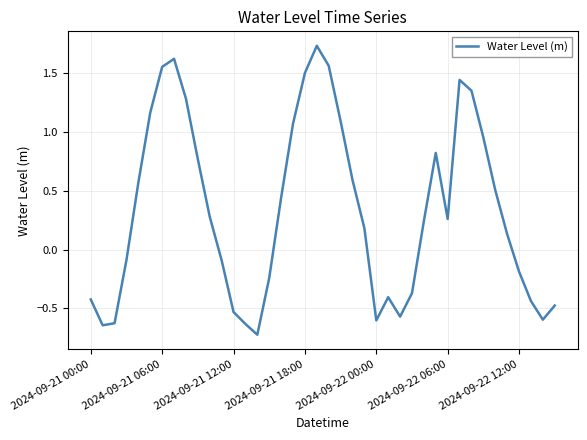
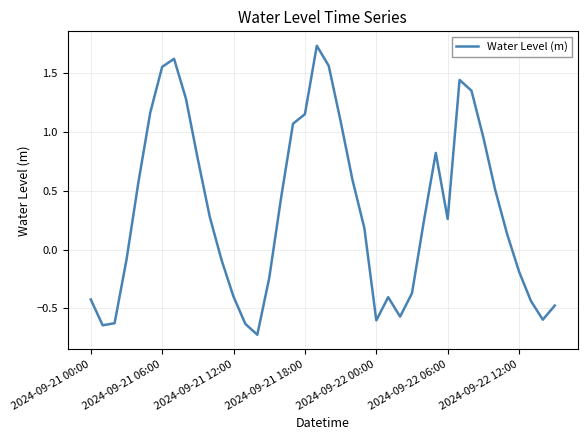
2024-09-21 12:00: -0.53 -> -0.40
2024-09-21 18:00: 1.50 -> 1.15
